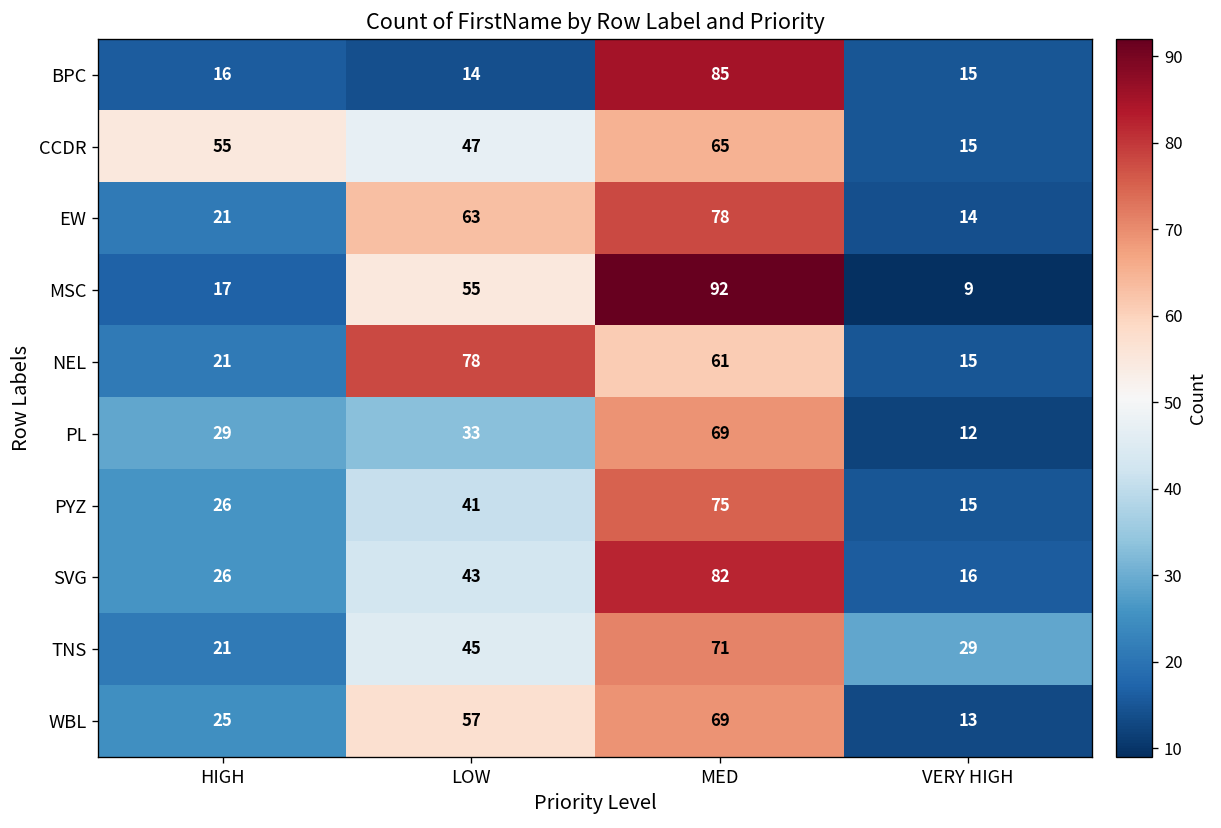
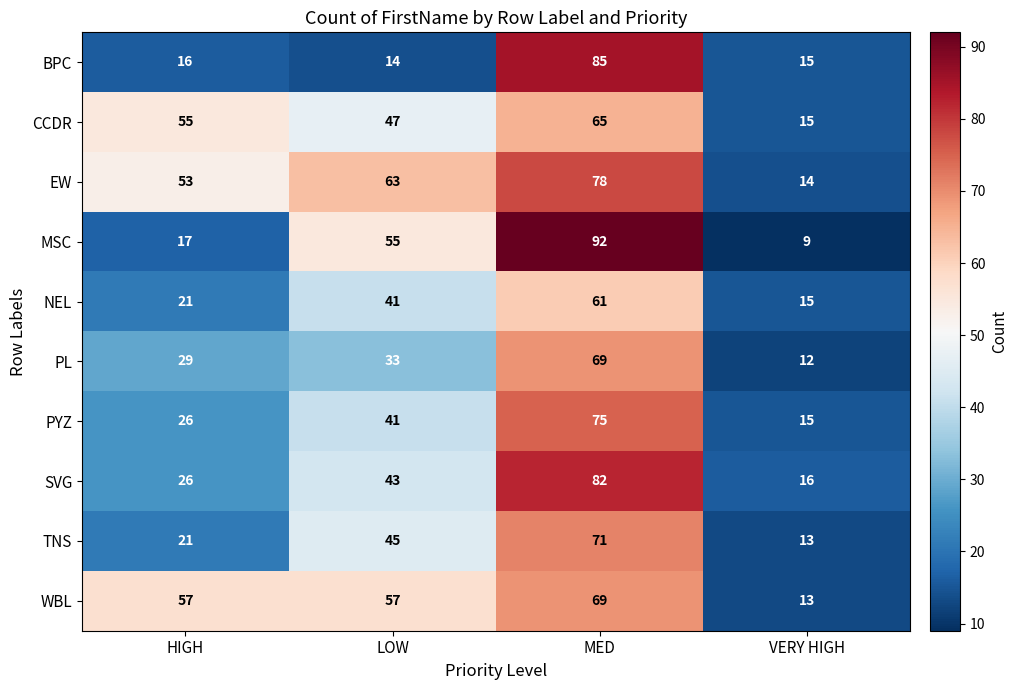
EW, HIGH: 21 -> 53
NEL, LOW: 78 -> 41
TNS, VERY HIGH: 29 -> 13
WBL, HIGH: 25 -> 57
